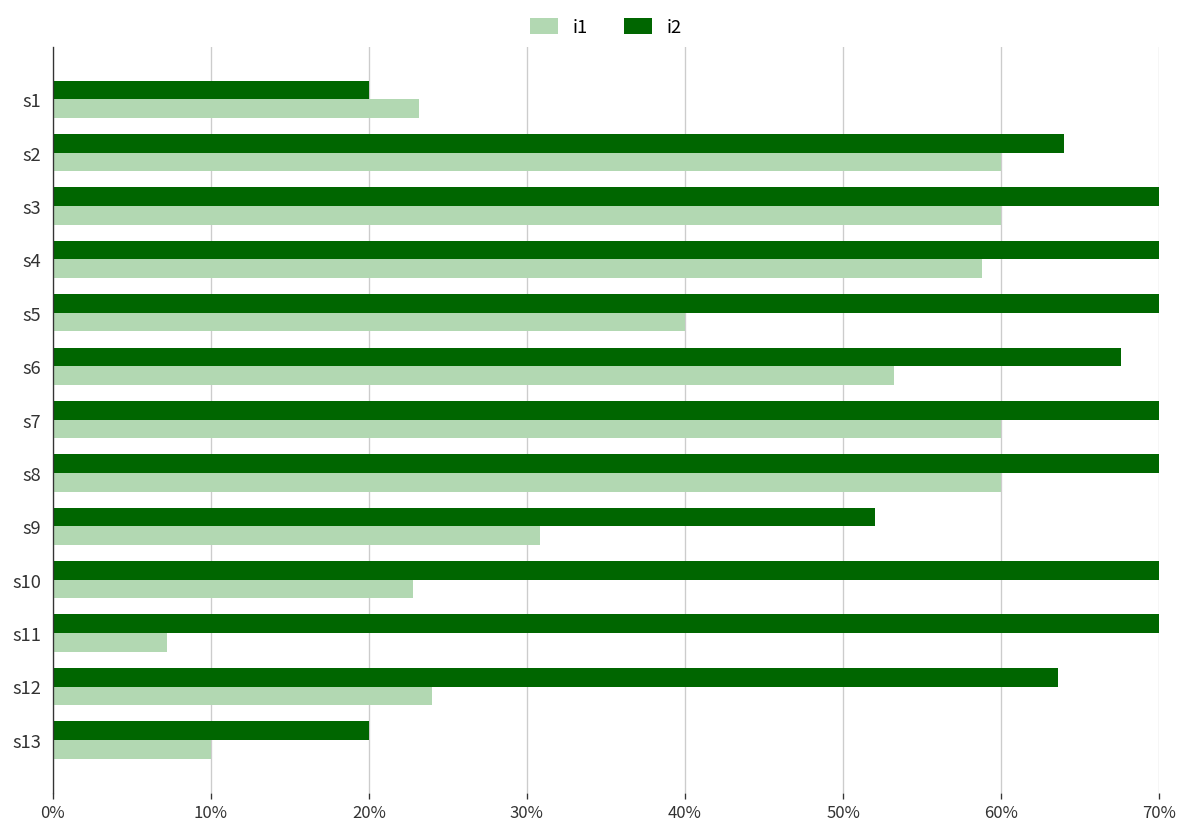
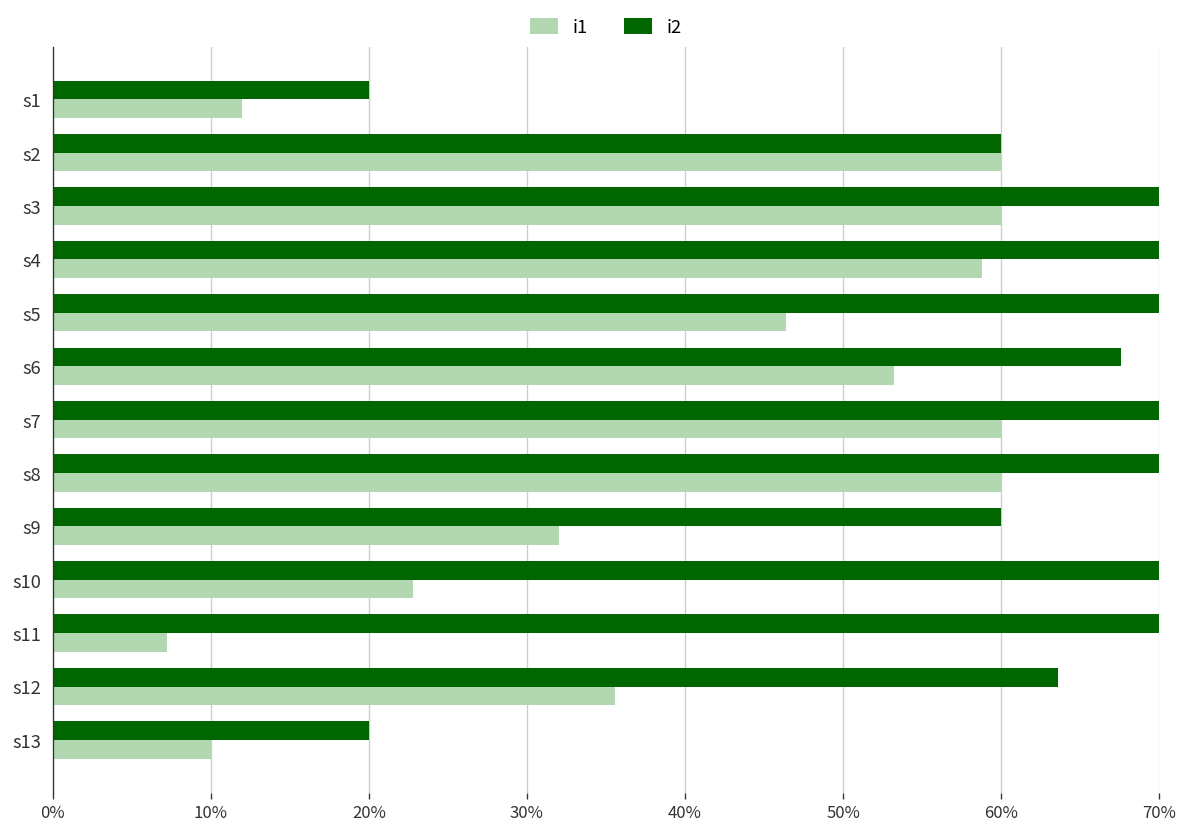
i1, s1: 23.2% -> 12.0%
i2, s2: 64.0% -> 60.0%
i1, s5: 40.0% -> 46.4%
i2, s9: 52.0% -> 60.0%
i1, s9: 30.8% -> 32.0%
i1, s12: 24.0% -> 35.6%
